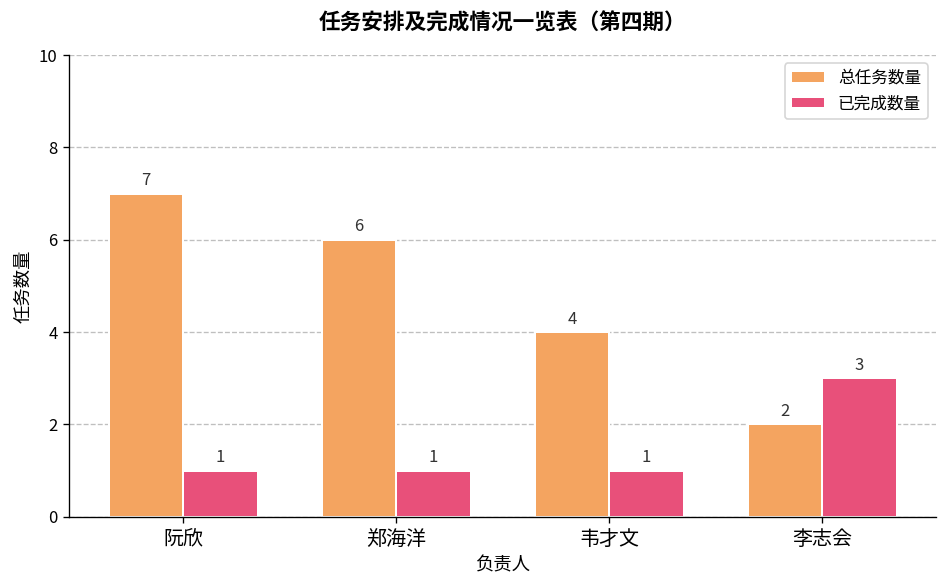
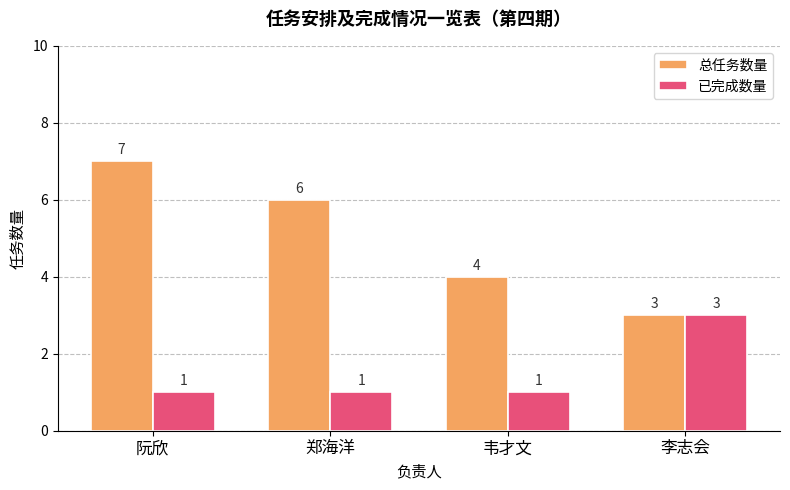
总任务数量, 李志会: 2 -> 3
